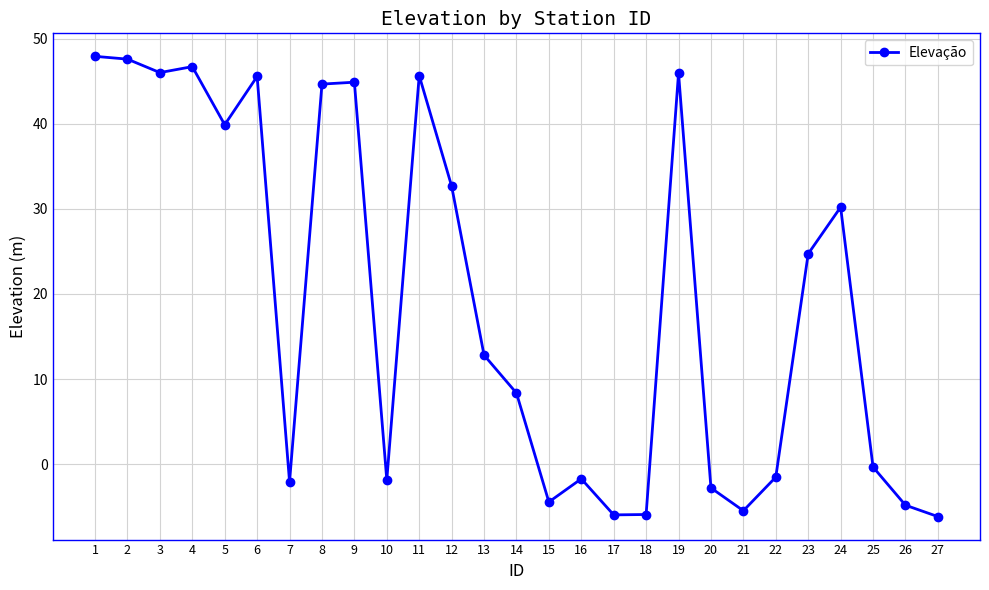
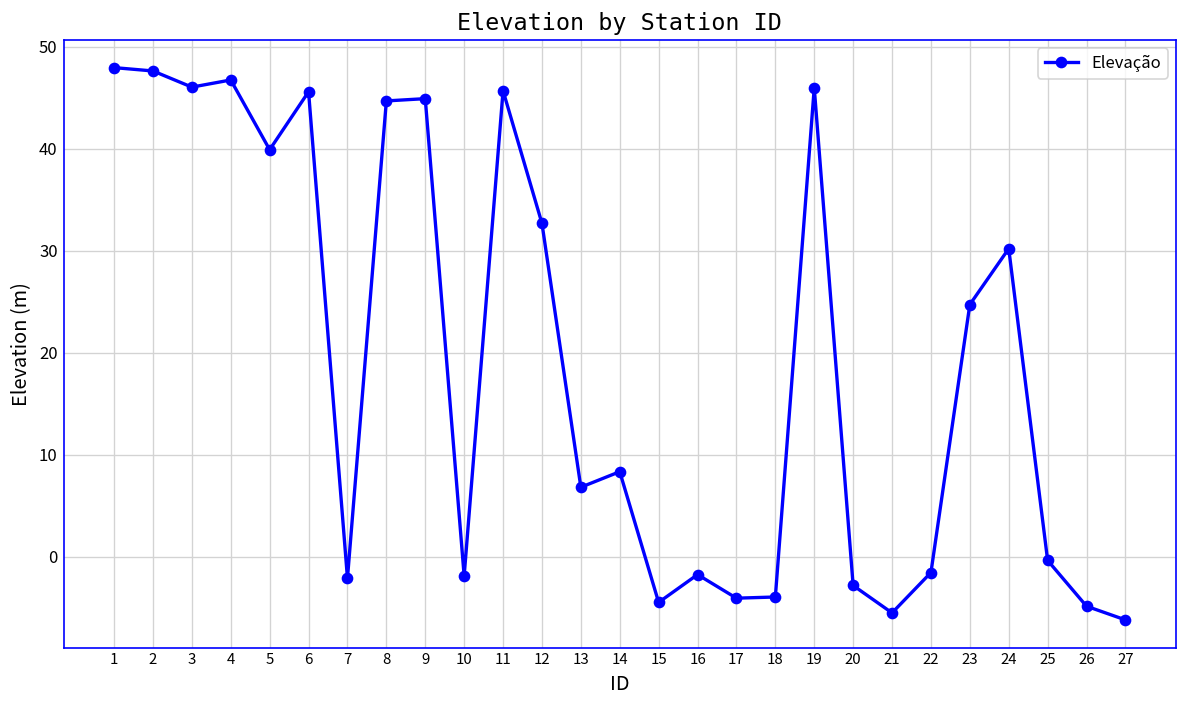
13: 13 -> 7
17: -6 -> -4
18: -6 -> -4
